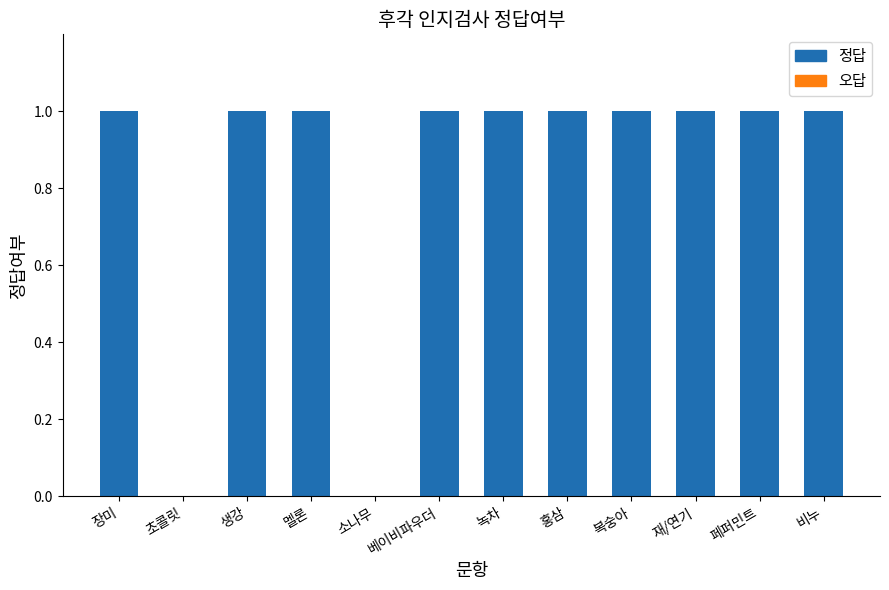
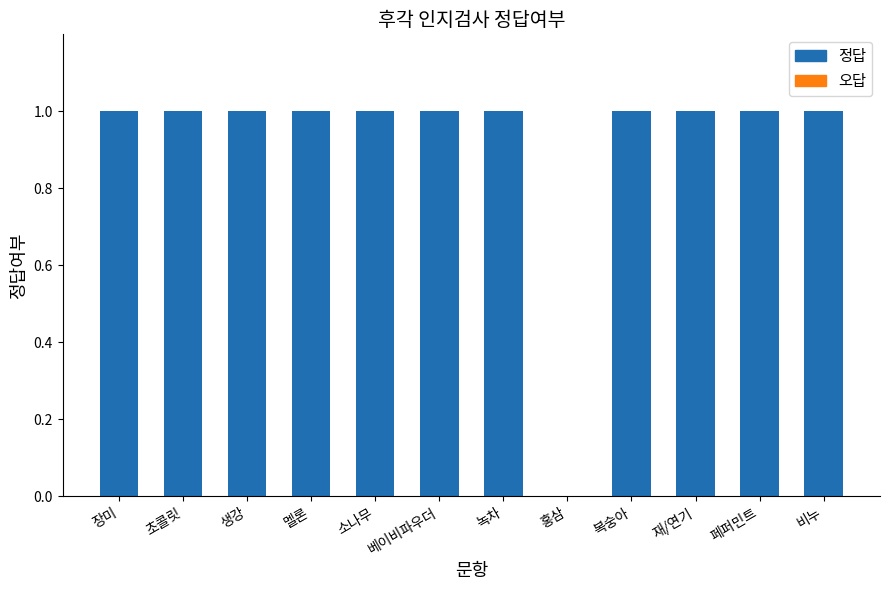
초콜릿: 0 -> 1
소나무: 0 -> 1
홍삼: 1 -> 0
